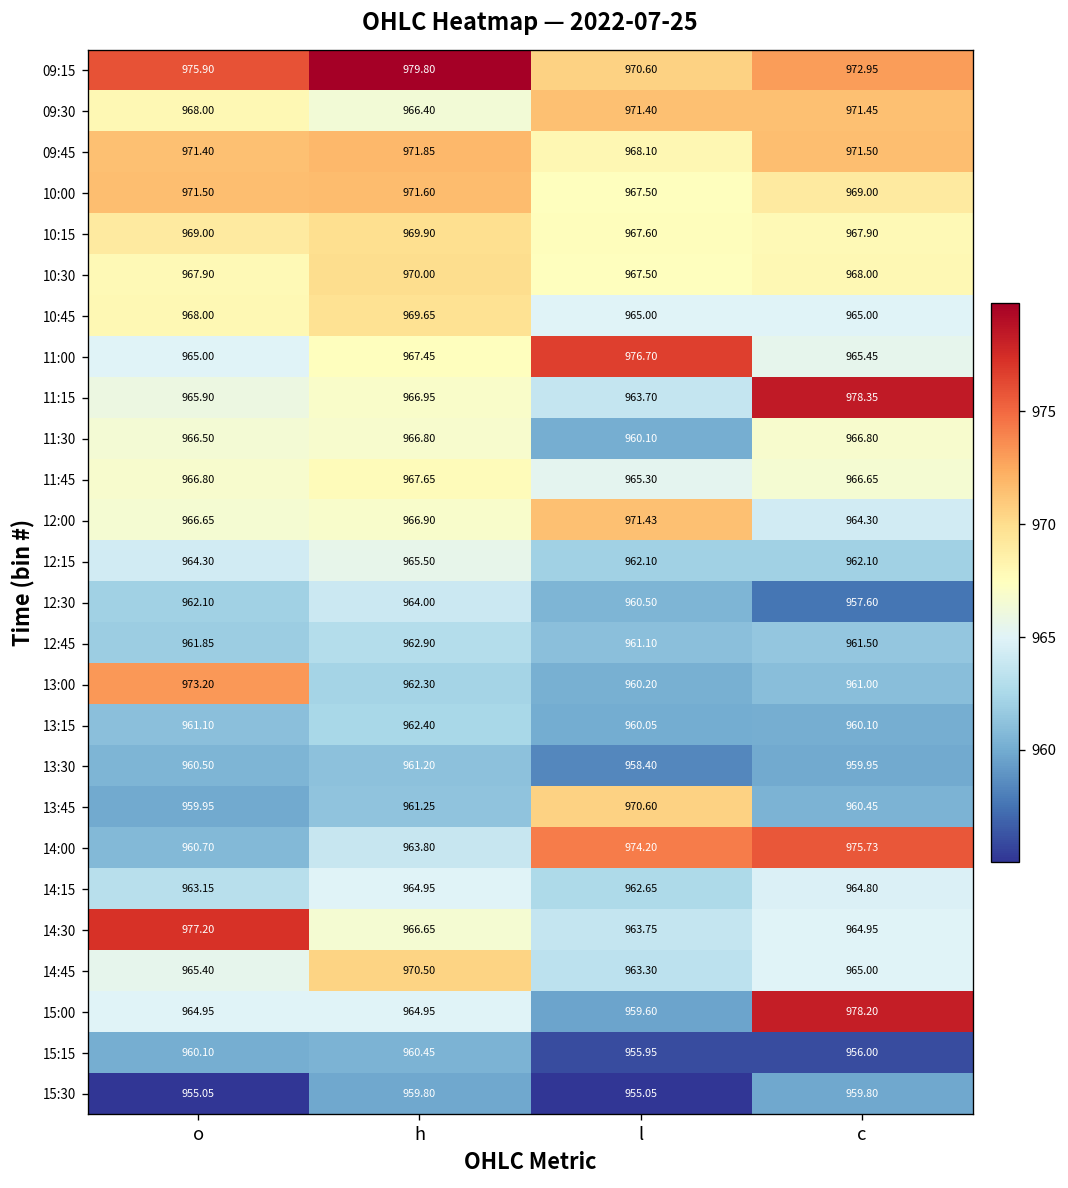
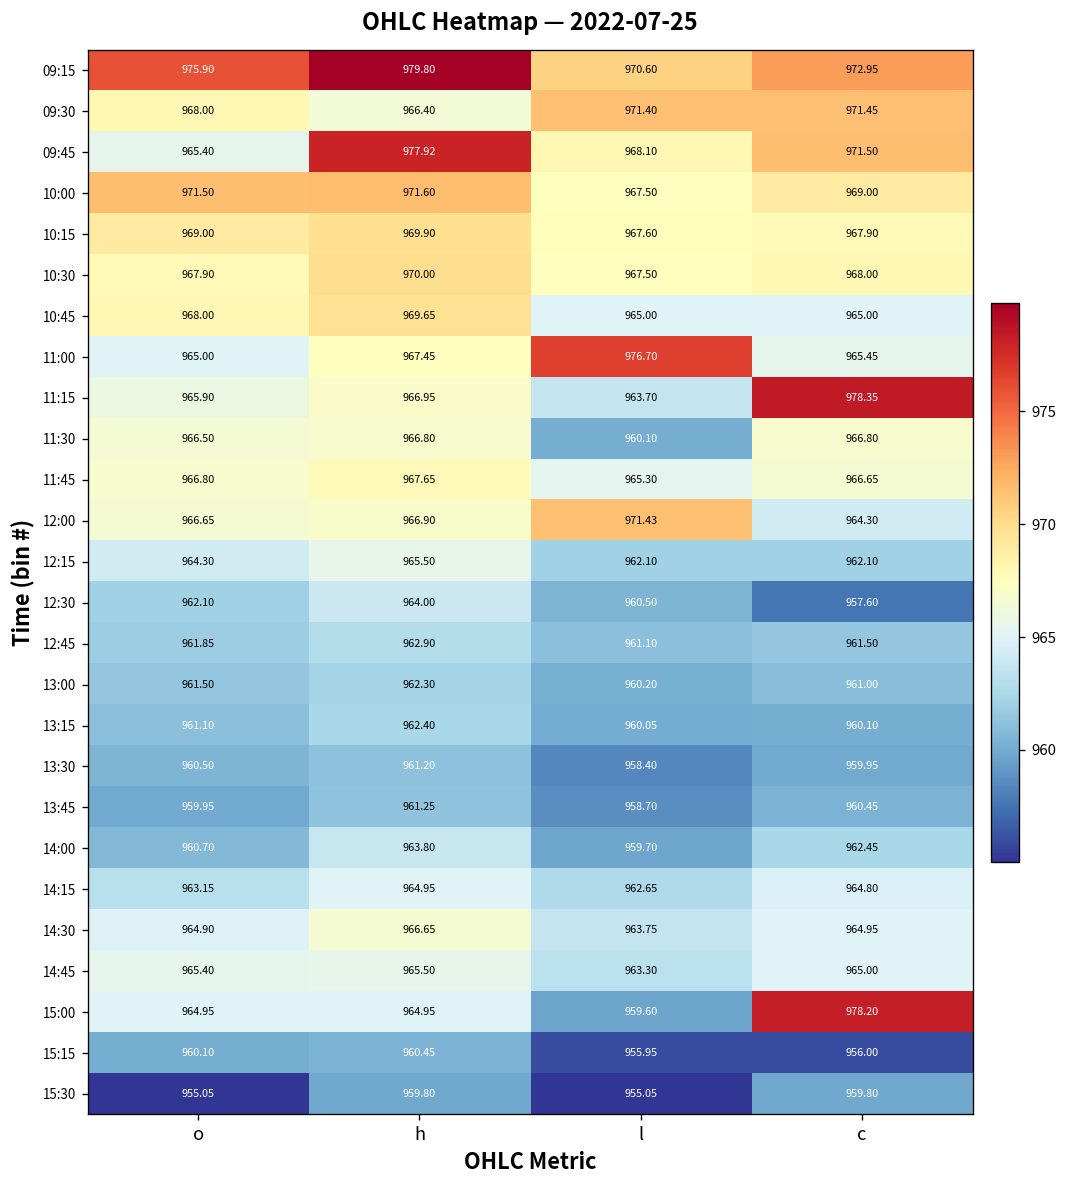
09:45, o: 971.40 -> 965.40
09:45, h: 971.85 -> 977.92
13:00, o: 973.20 -> 961.50
13:45, l: 970.60 -> 958.70
14:00, l: 974.20 -> 959.70
14:00, c: 975.73 -> 962.45
14:30, o: 977.20 -> 964.90
14:45, h: 970.50 -> 965.50
